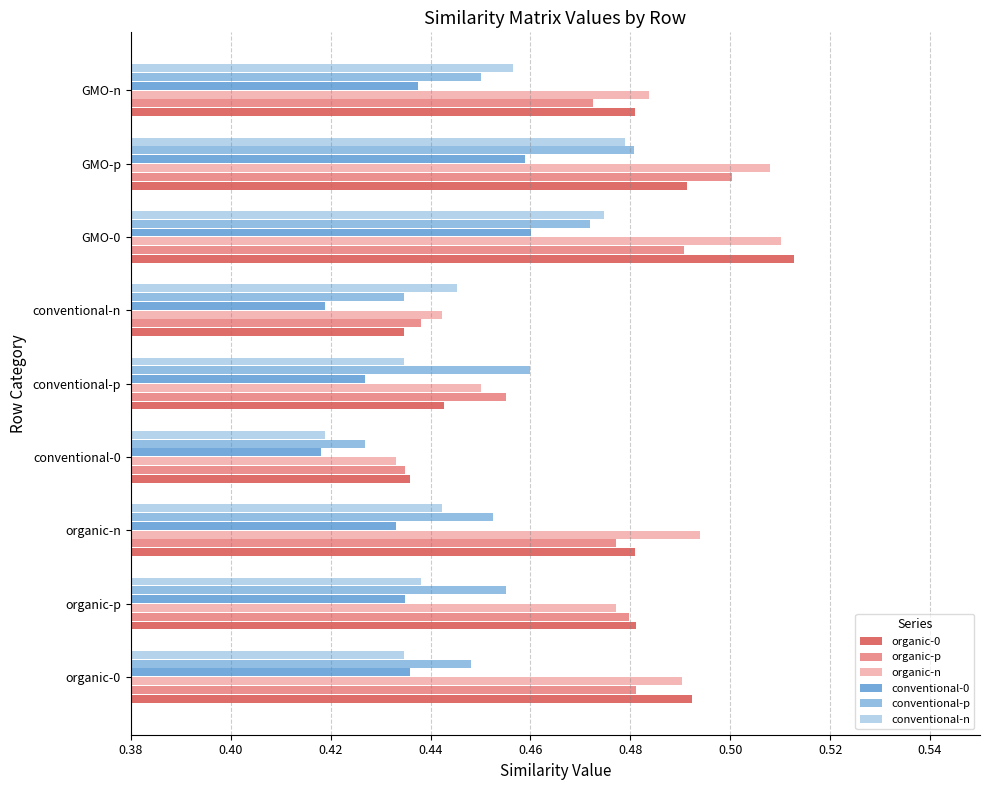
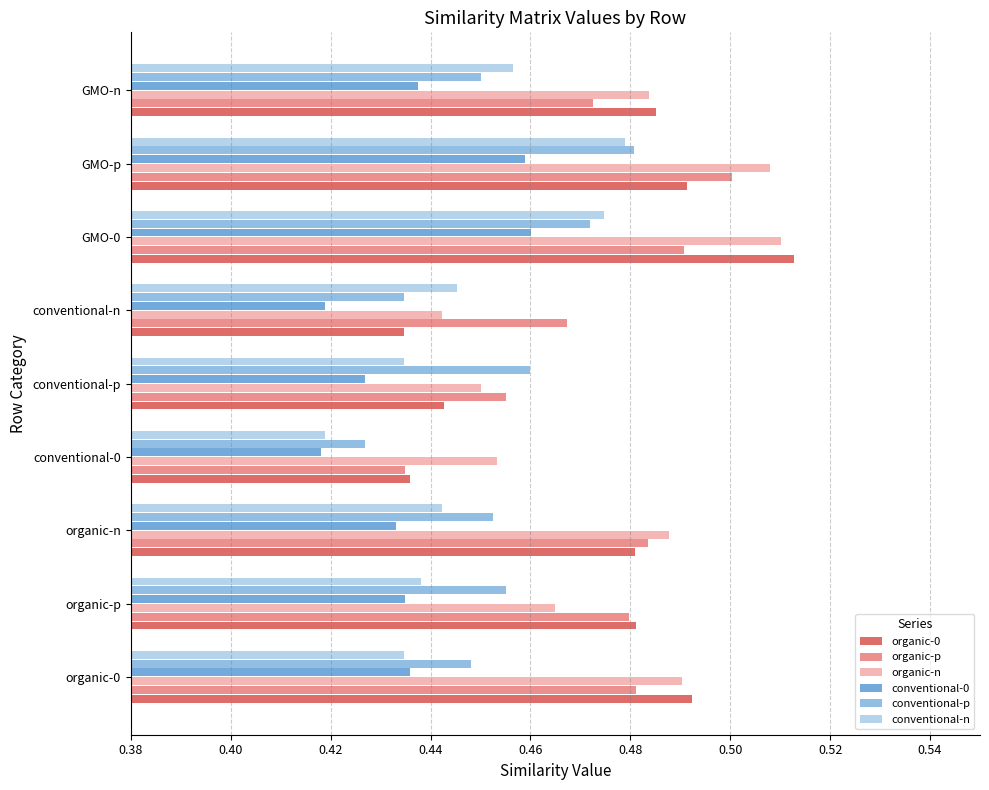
organic-0, GMO-n: 0.481 -> 0.485
organic-p, conventional-n: 0.438 -> 0.467
organic-n, conventional-0: 0.433 -> 0.453
organic-n, organic-n: 0.494 -> 0.488
organic-p, organic-n: 0.477 -> 0.484
organic-n, organic-p: 0.477 -> 0.465
